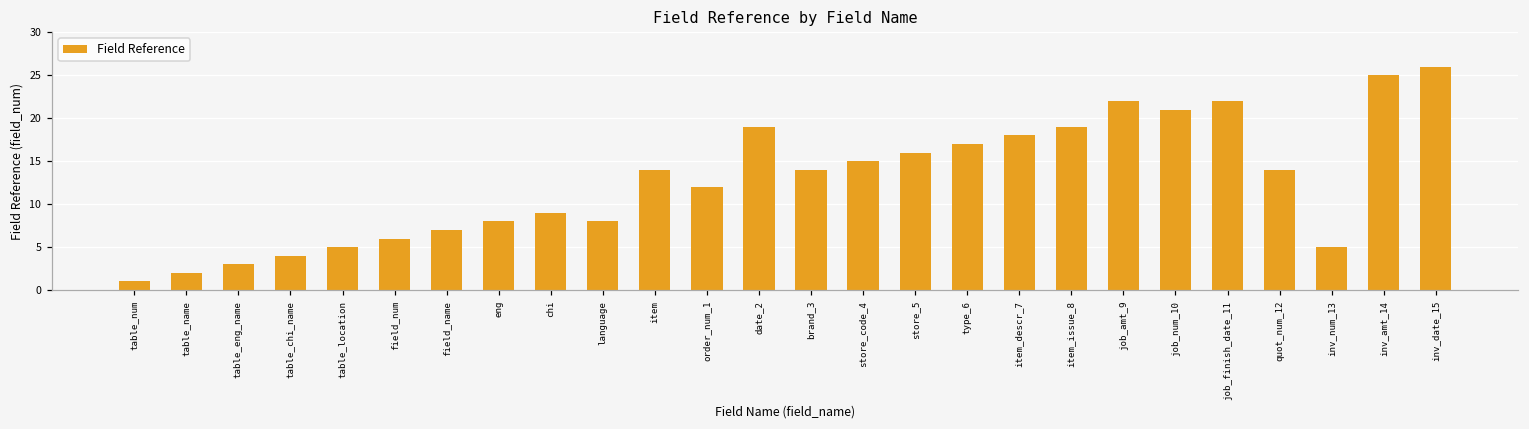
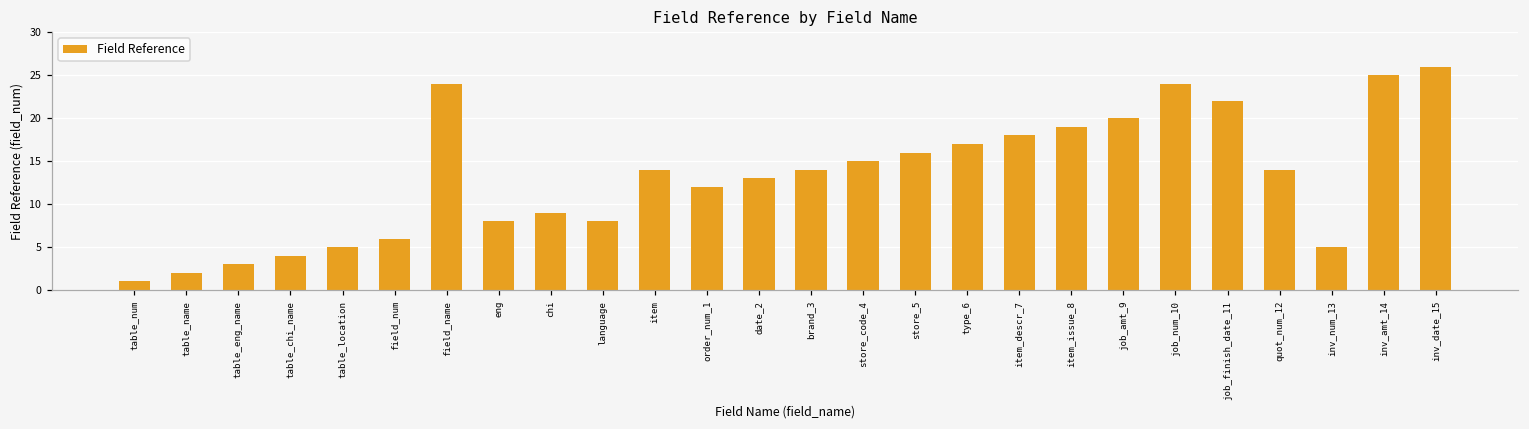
field_name: 7 -> 24
date_2: 19 -> 13
job_amt_9: 22 -> 20
job_num_10: 21 -> 24
